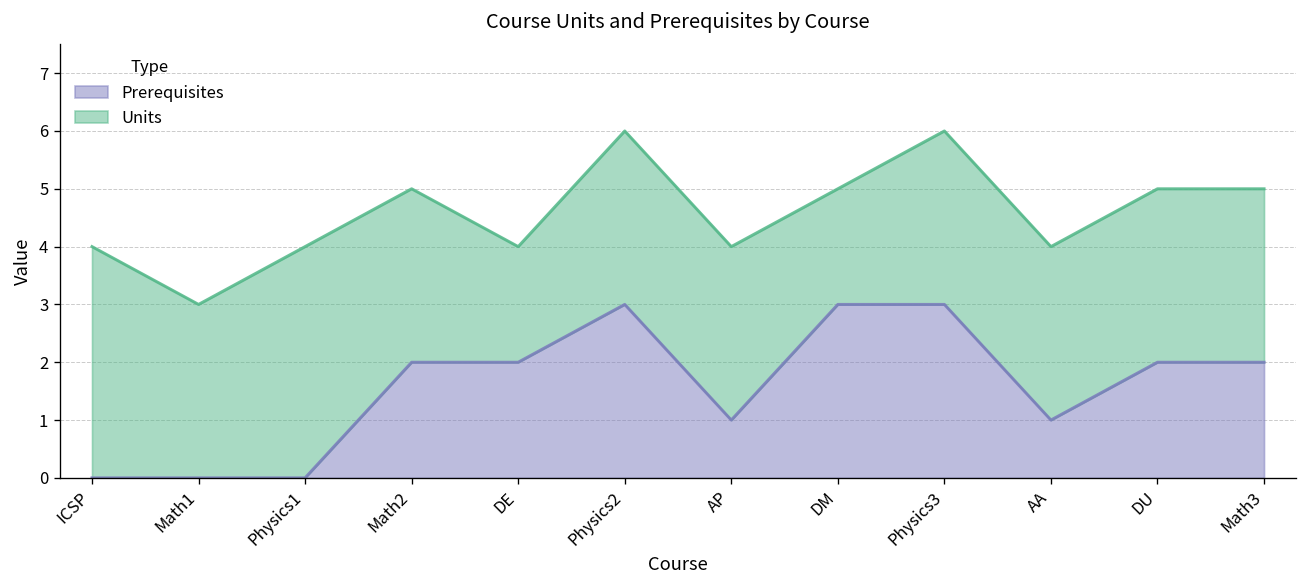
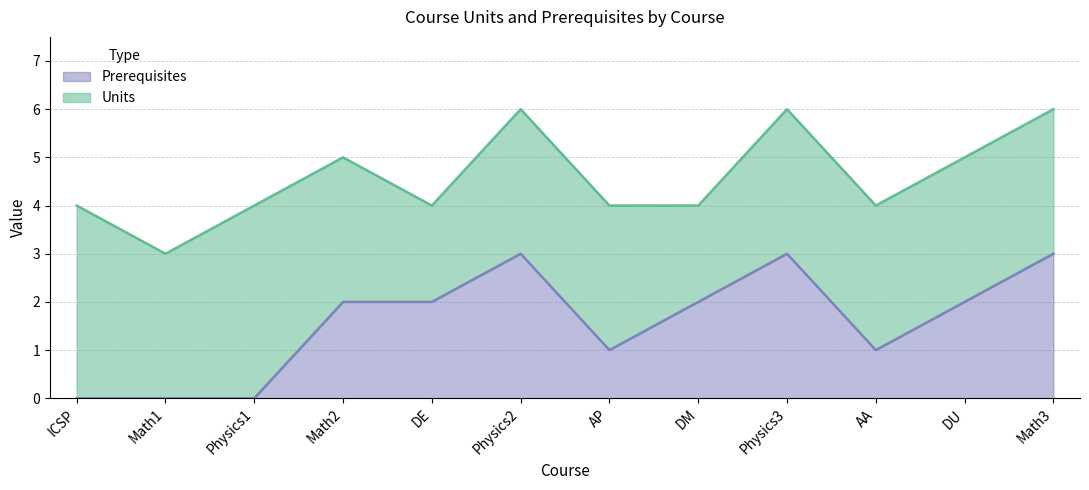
Prerequisites, DM: 3 -> 2
Prerequisites, Math3: 2 -> 3
